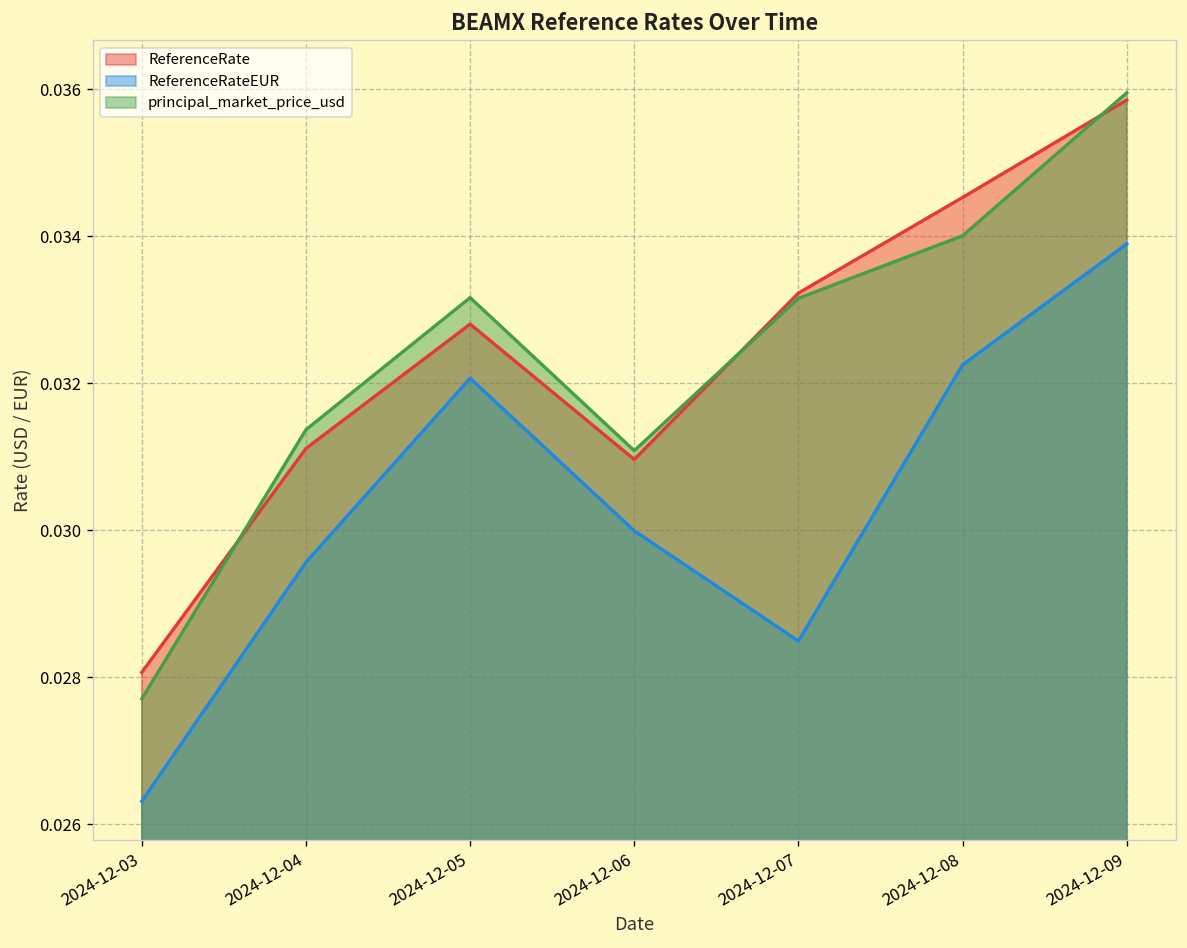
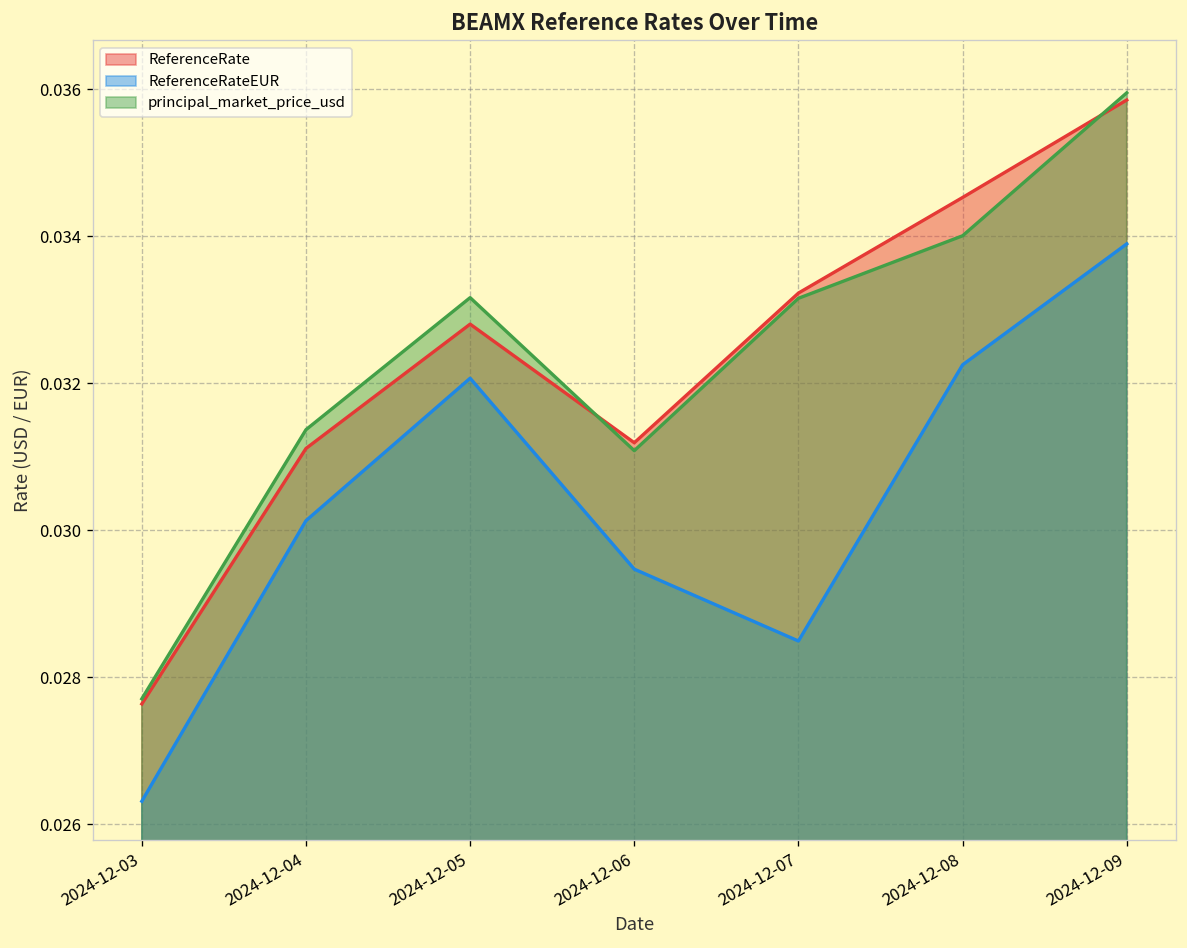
ReferenceRate, 2024-12-03: 0.0281 -> 0.0276
ReferenceRateEUR, 2024-12-04: 0.0296 -> 0.0301
ReferenceRate, 2024-12-06: 0.0310 -> 0.0312
ReferenceRateEUR, 2024-12-06: 0.0300 -> 0.0295
